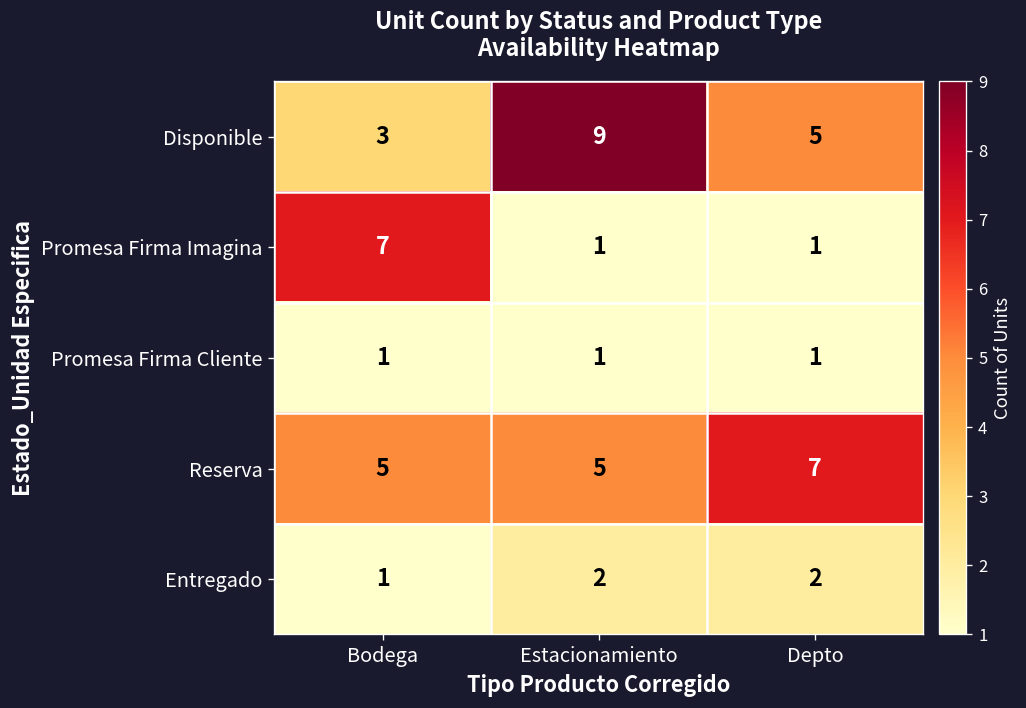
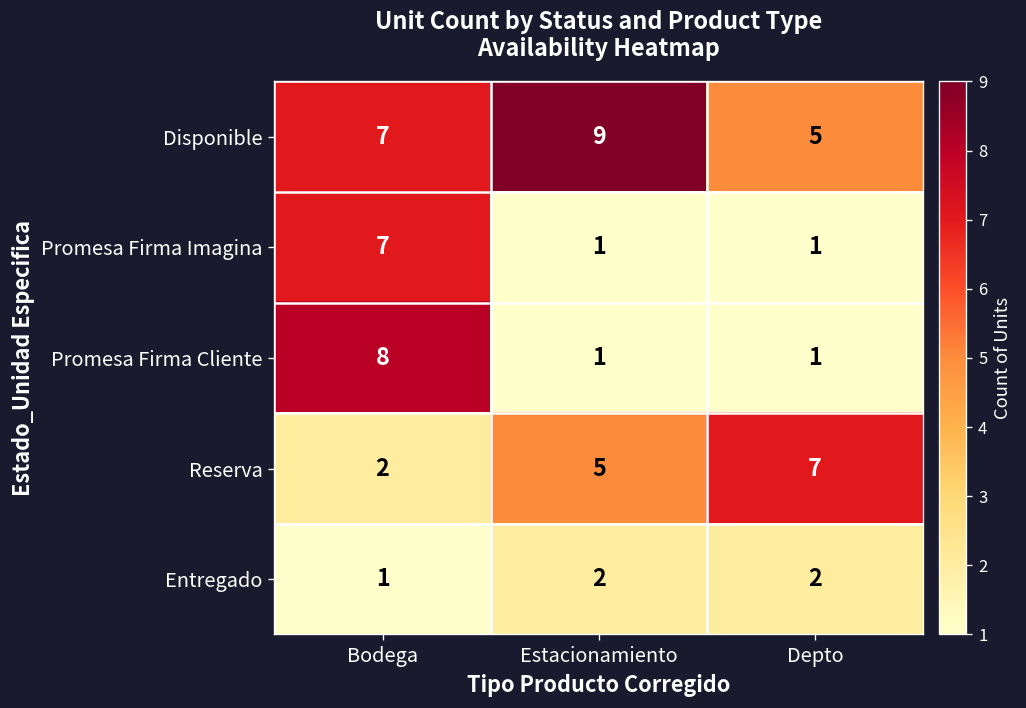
Disponible, Bodega: 3 -> 7
Promesa Firma Cliente, Bodega: 1 -> 8
Reserva, Bodega: 5 -> 2
